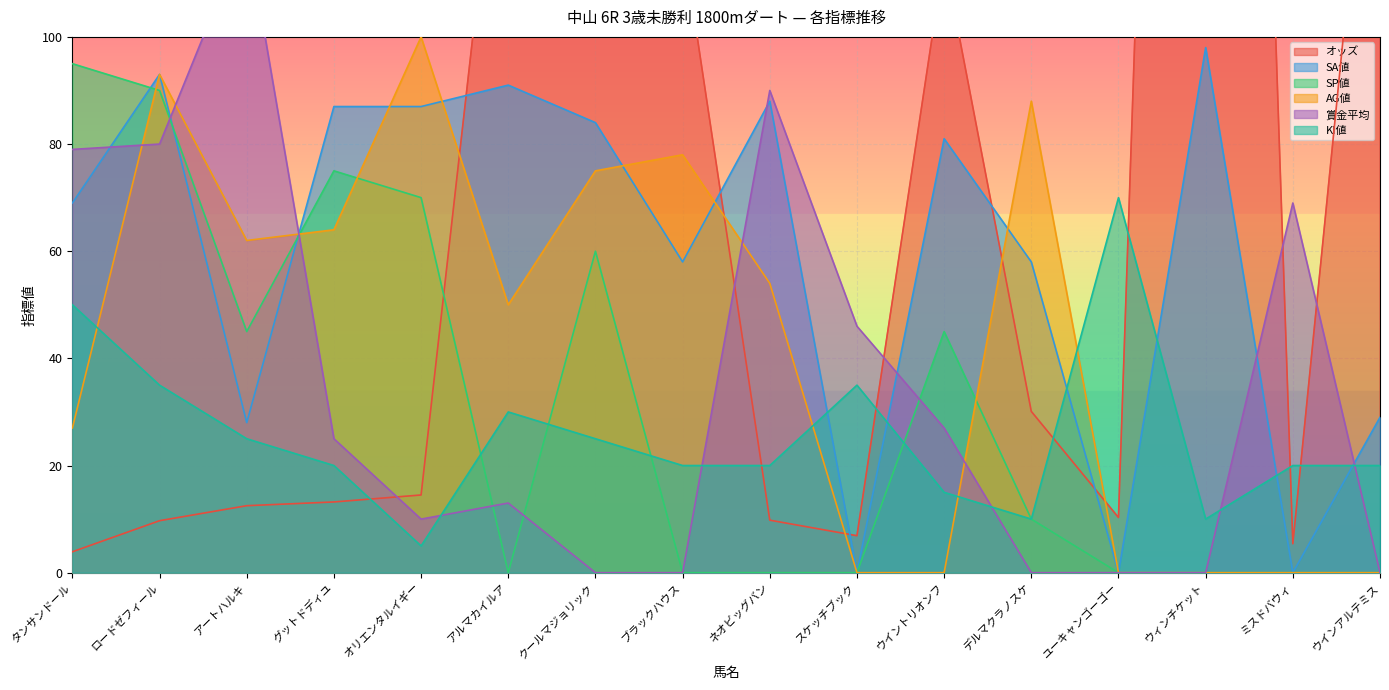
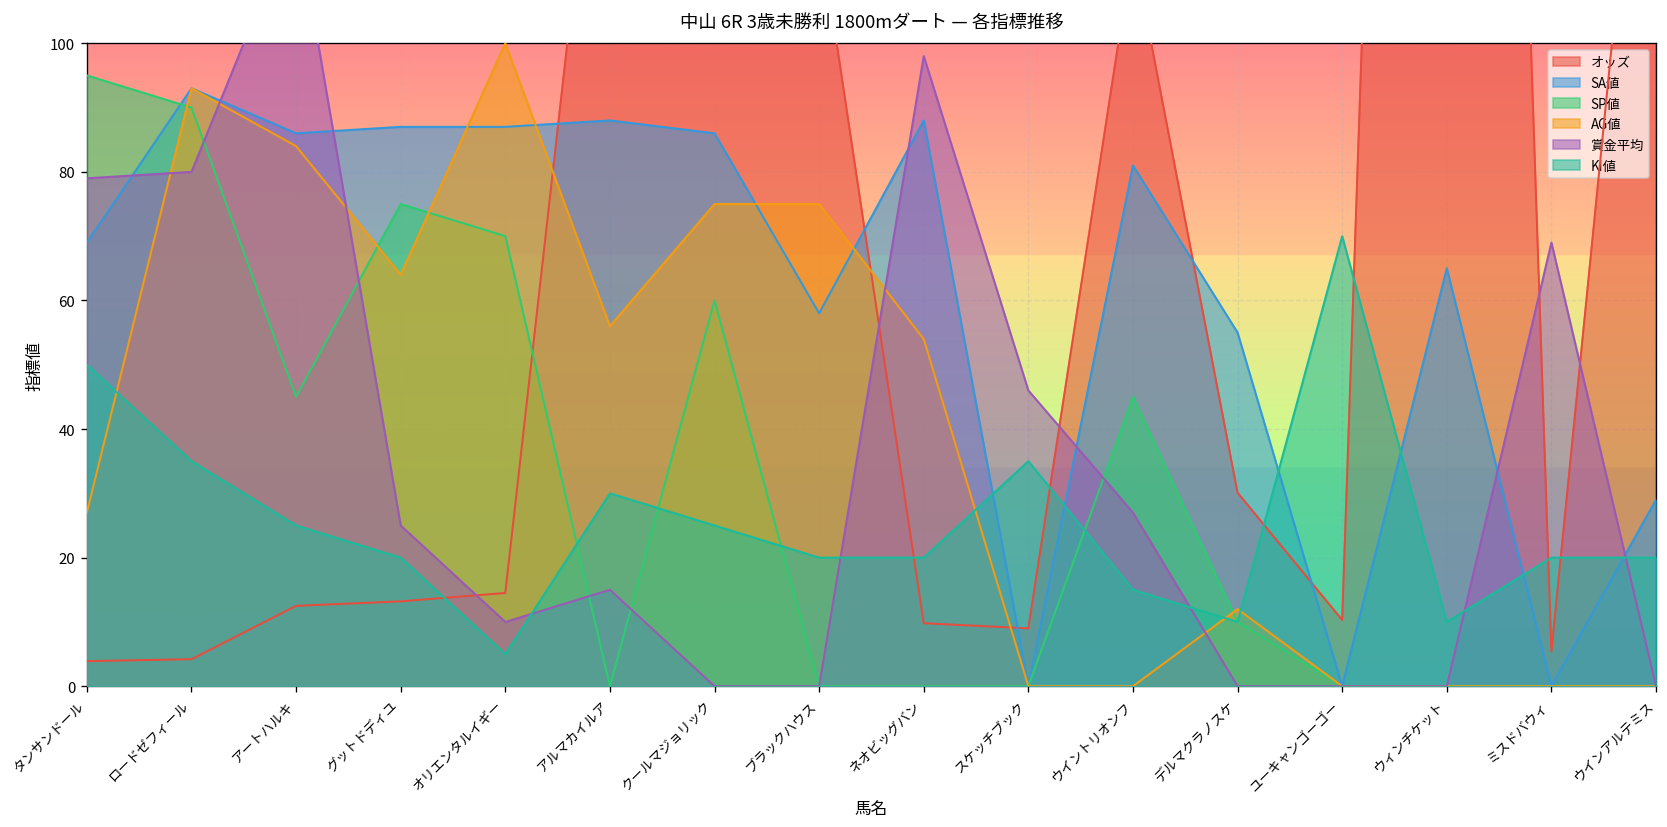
オッズ, ロードゼフィール: 10 -> 4
SA値, アートハルキ: 28 -> 86
AG値, アートハルキ: 62 -> 84
SA値, アルマカイルア: 91 -> 88
AG値, アルマカイルア: 50 -> 56
賞金平均, アルマカイルア: 13 -> 15
SA値, クールマジョリック: 84 -> 86
AG値, ブラックハウス: 78 -> 75
賞金平均, ネオビッグバン: 90 -> 98
オッズ, スケッチブック: 7 -> 9
SA値, デルマクラノスケ: 58 -> 55
AG値, デルマクラノスケ: 88 -> 12
SA値, ウィンチケット: 98 -> 65
